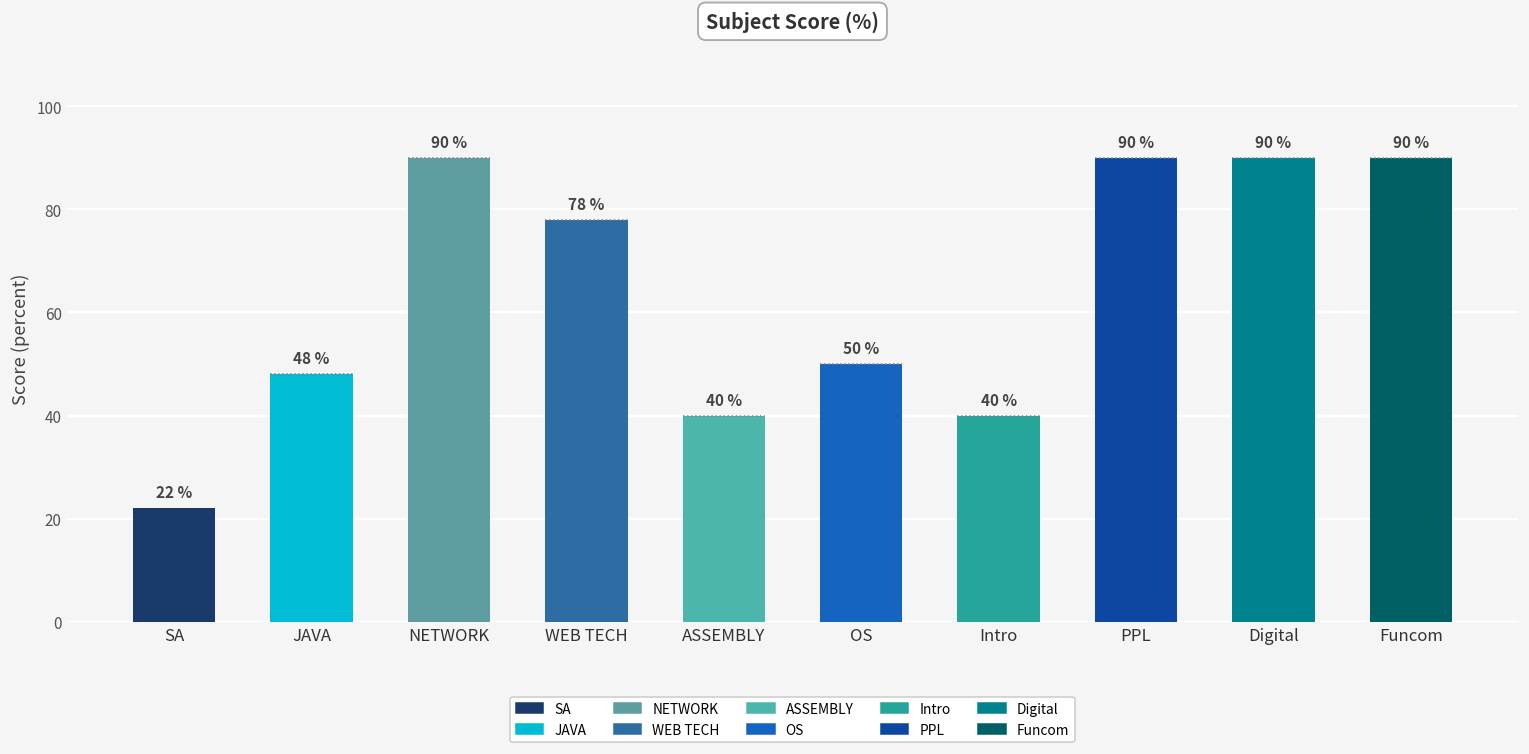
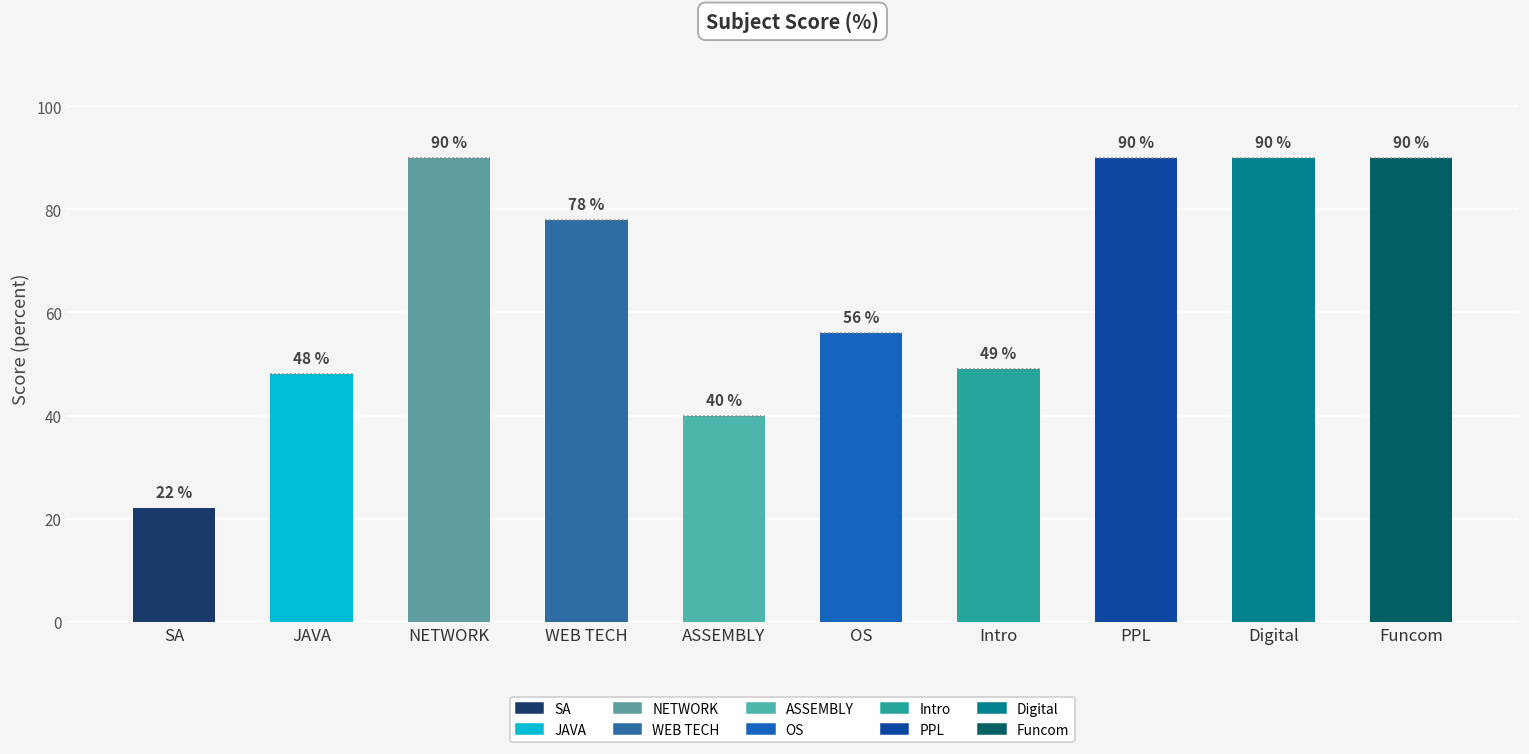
OS: 50 % -> 56 %
Intro: 40 % -> 49 %
